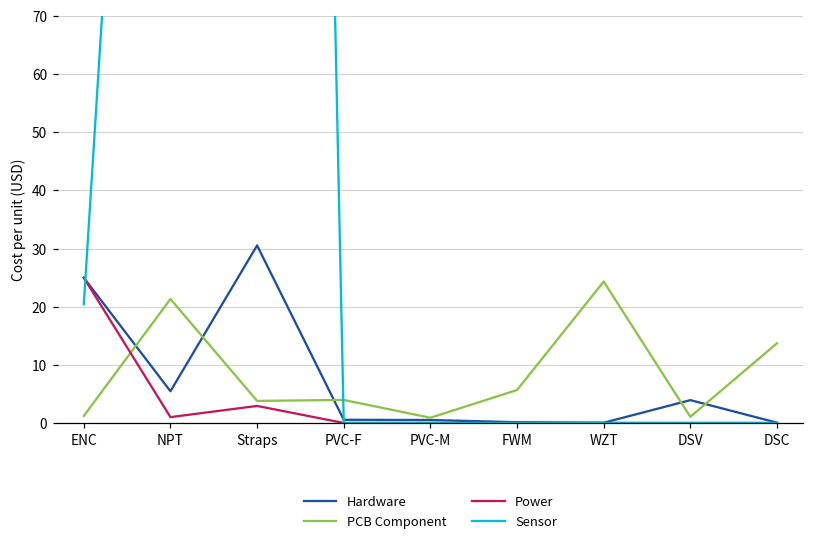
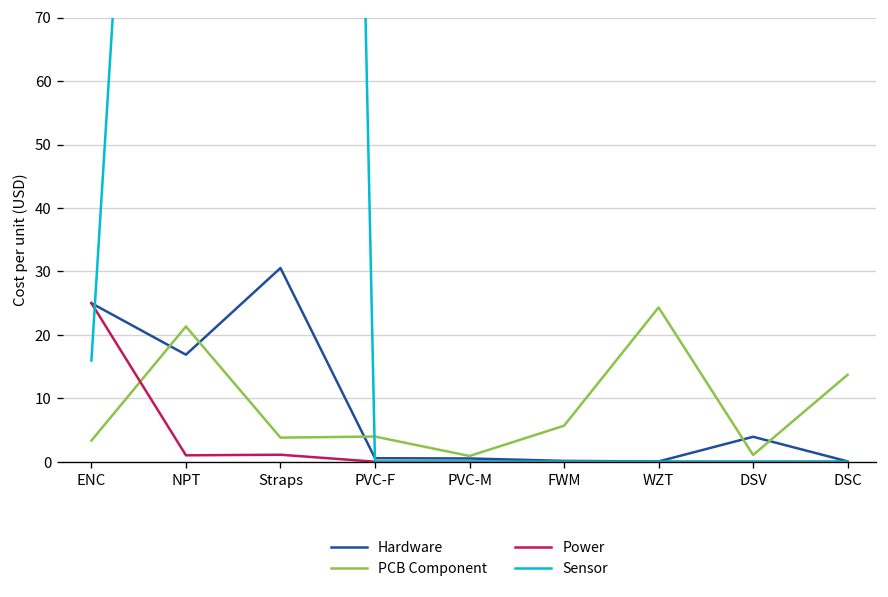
PCB Component, ENC: 1 -> 3
Sensor, ENC: 20 -> 16
Hardware, NPT: 5 -> 17
Power, Straps: 3 -> 1
